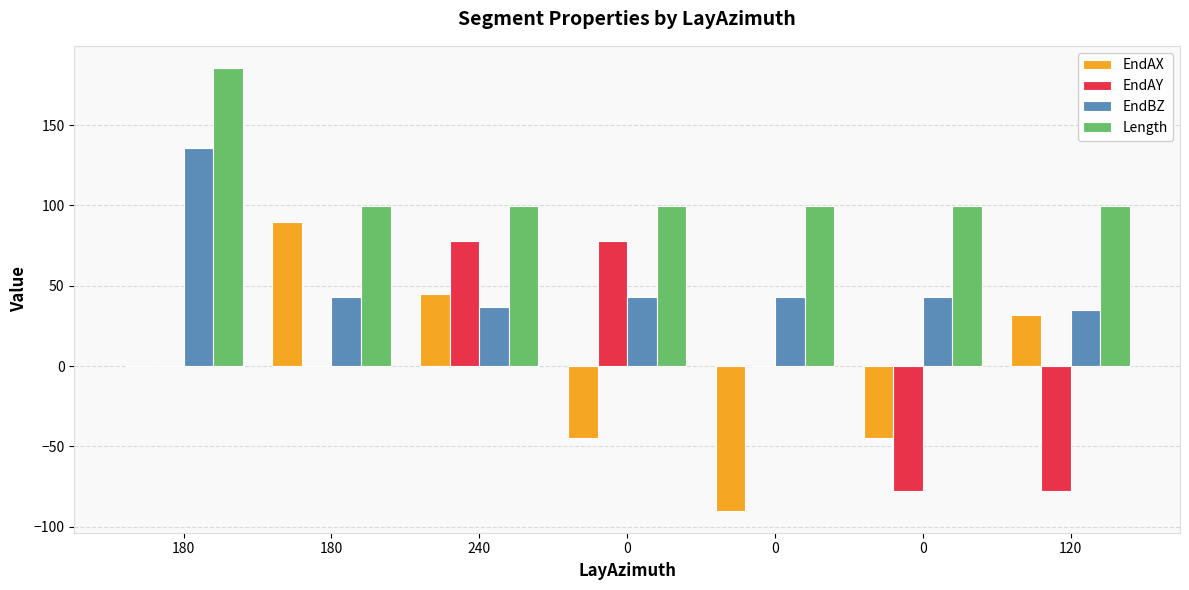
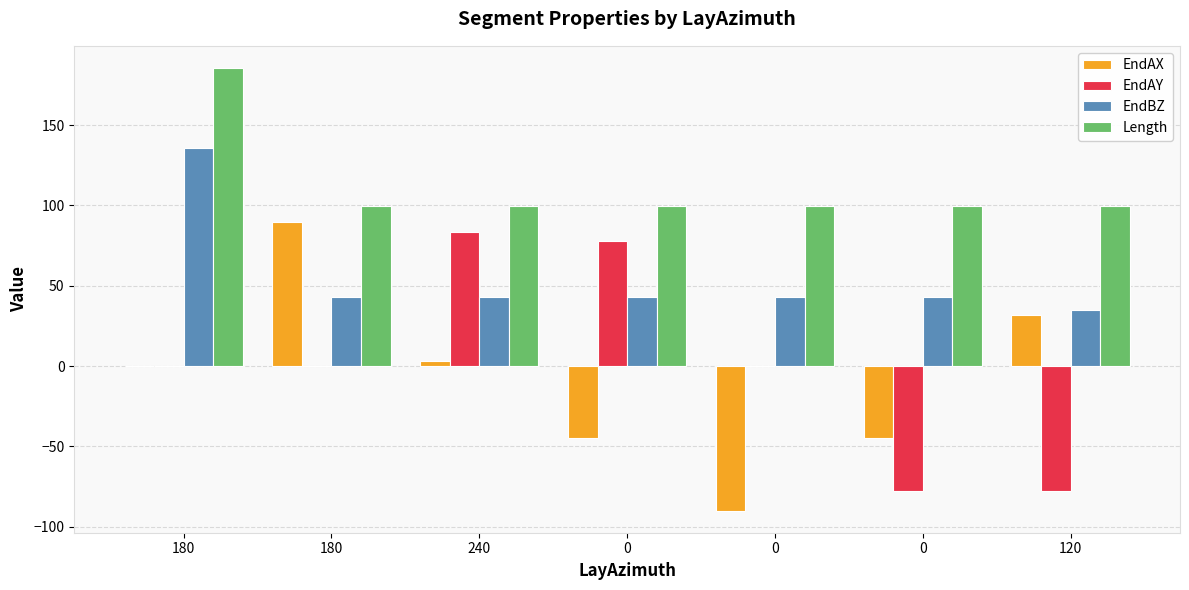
EndAX, 240: 45 -> 3
EndAY, 240: 78 -> 84
EndBZ, 240: 37 -> 43
